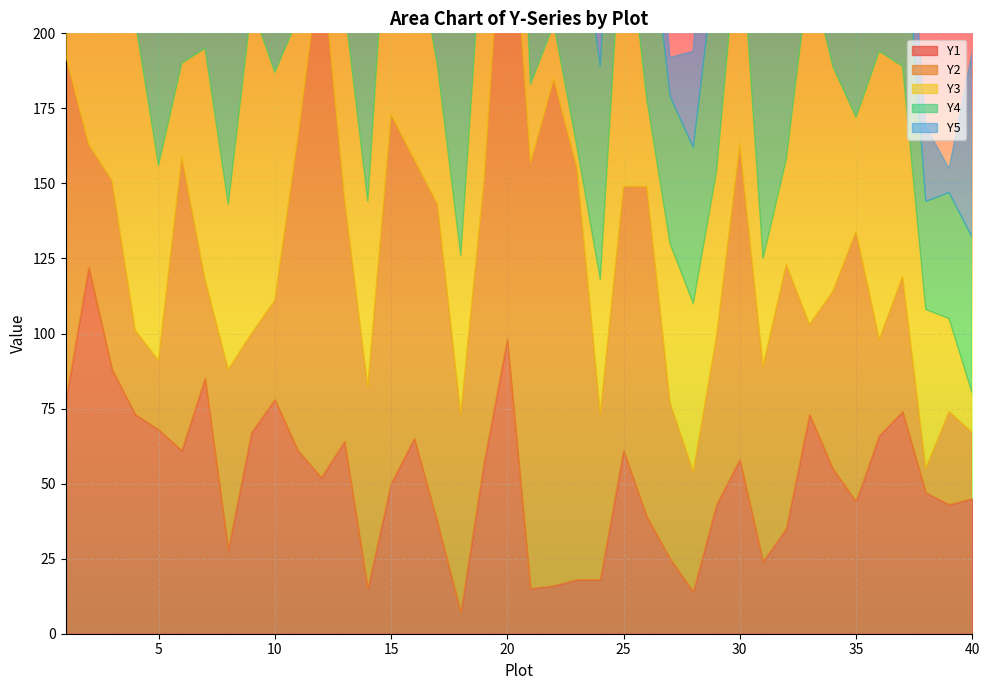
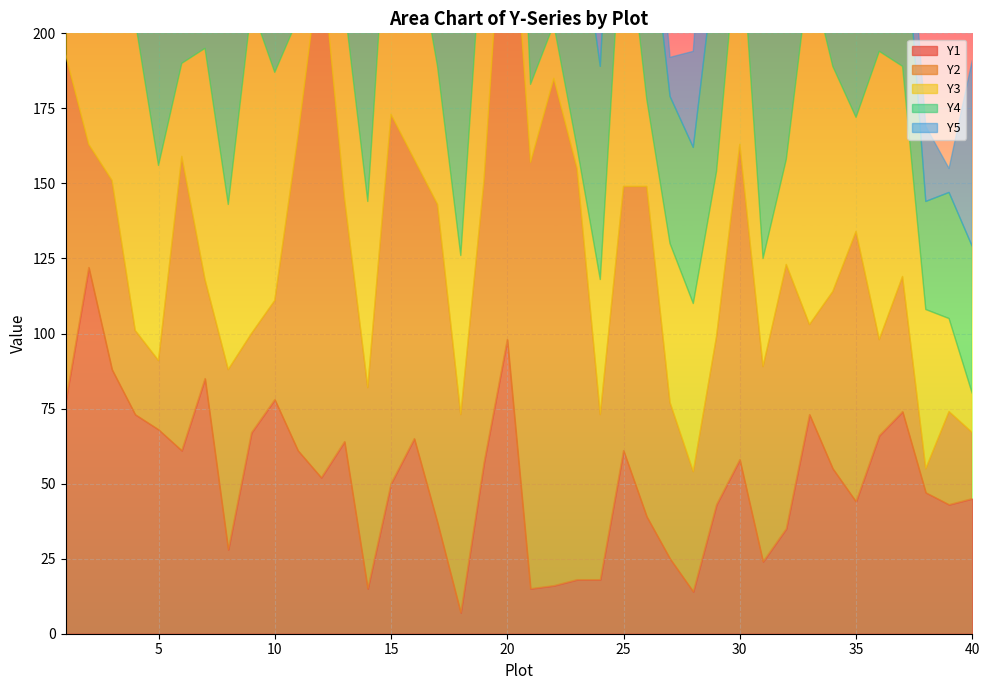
Y4, 40: 52 -> 49
